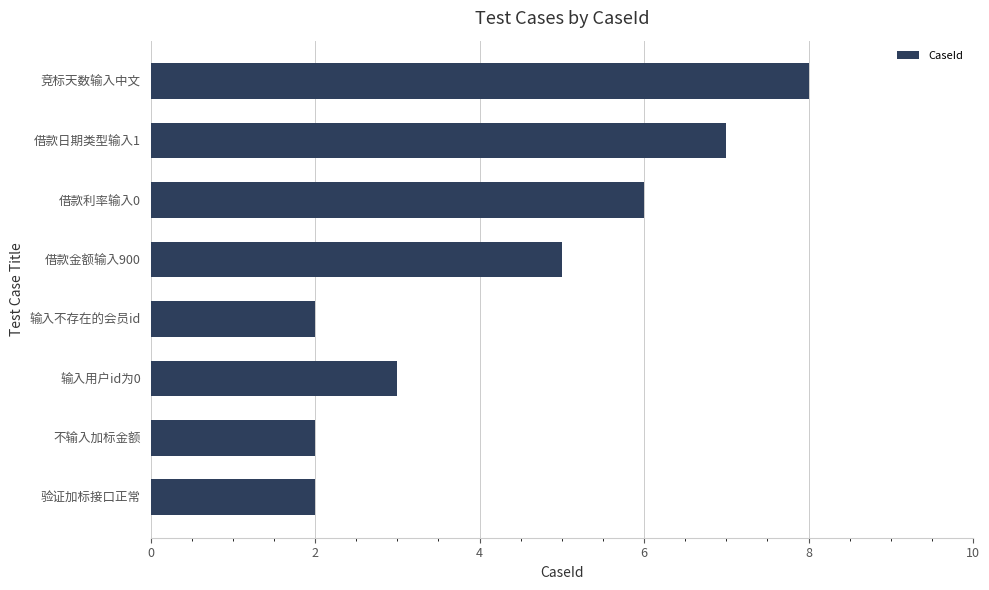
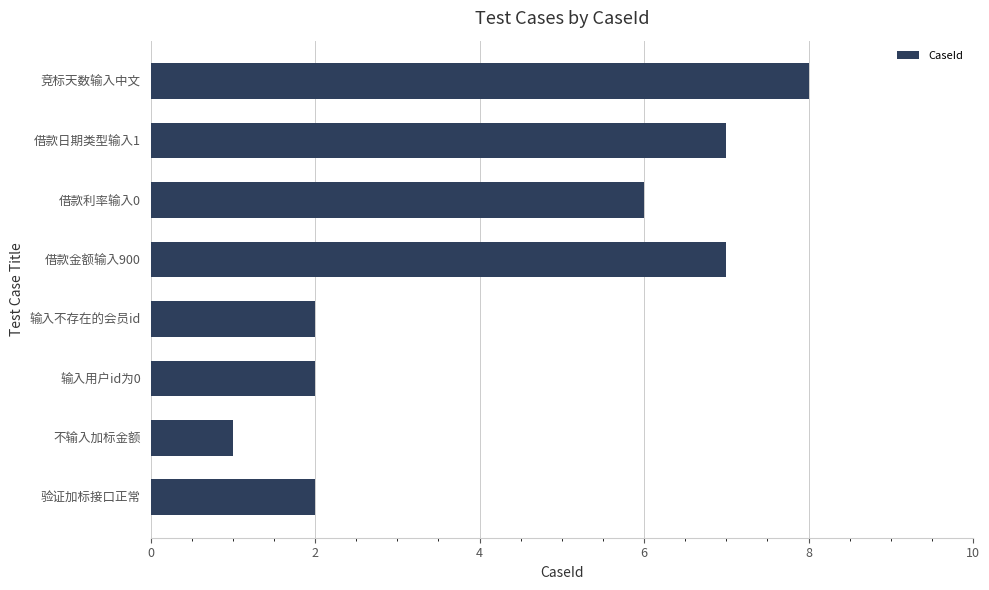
借款金额输入900: 5 -> 7
输入用户id为0: 3 -> 2
不输入加标金额: 2 -> 1
